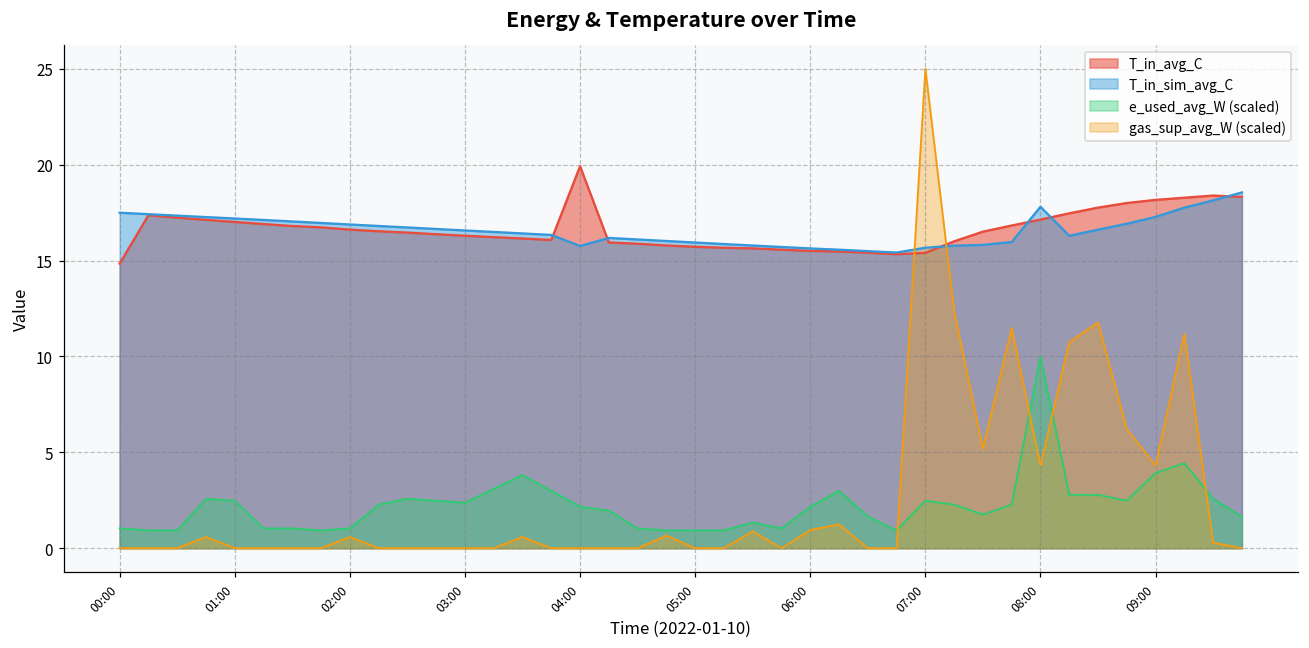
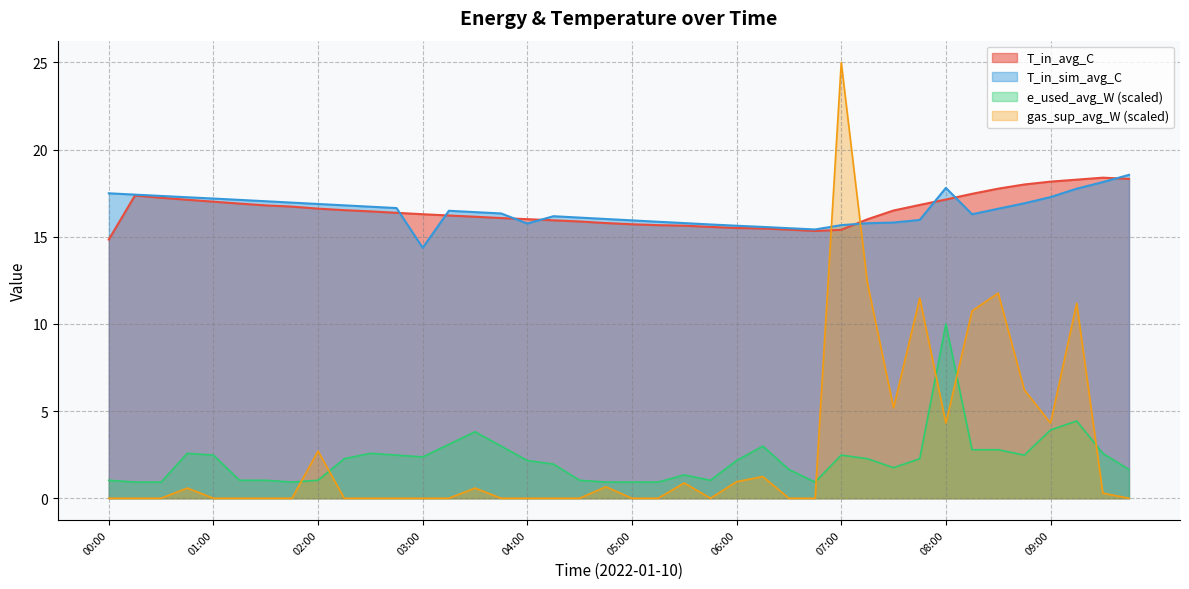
gas_sup_avg_W (scaled), 02:00: 0.6 -> 2.7
T_in_sim_avg_C, 03:00: 16.6 -> 14.4
T_in_avg_C, 04:00: 19.9 -> 16.0
